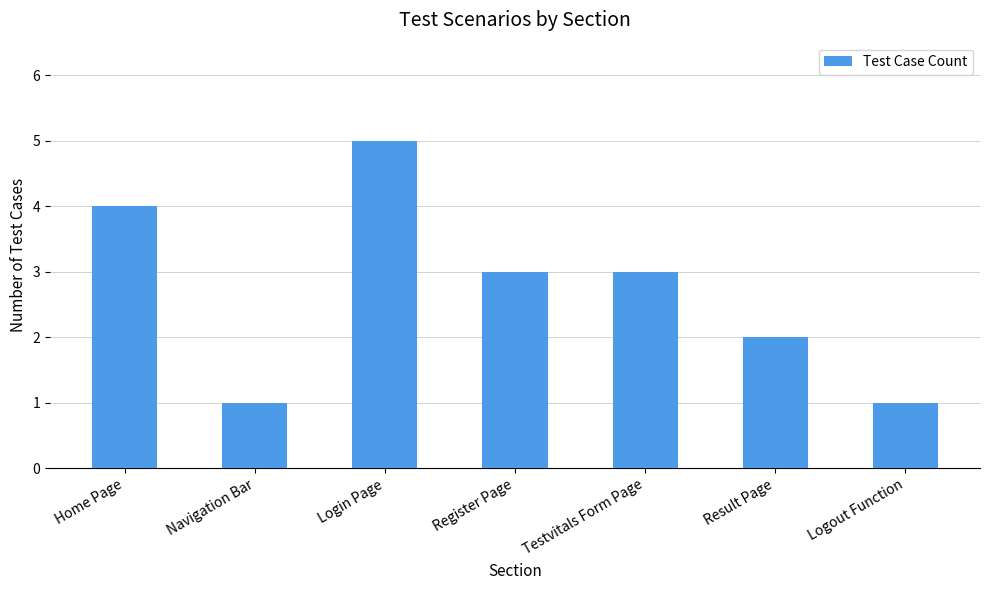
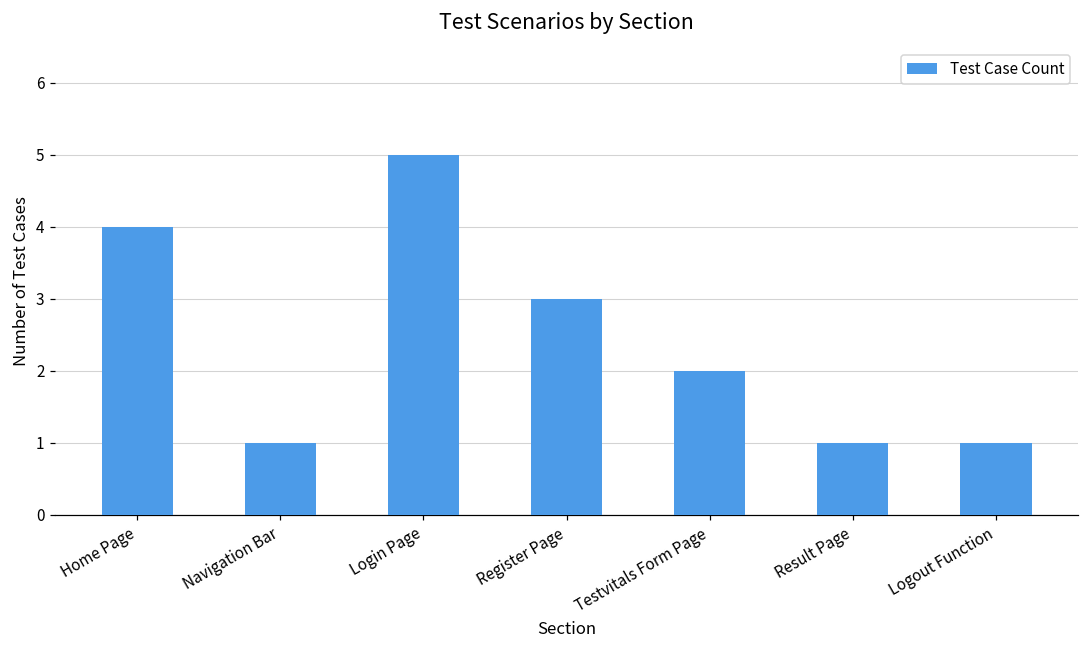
Testvitals Form Page: 3 -> 2
Result Page: 2 -> 1
